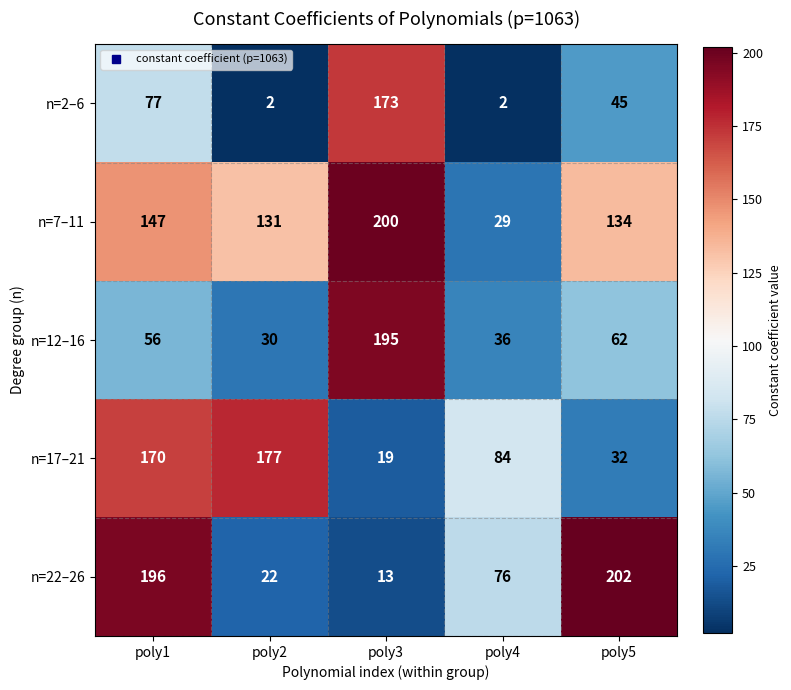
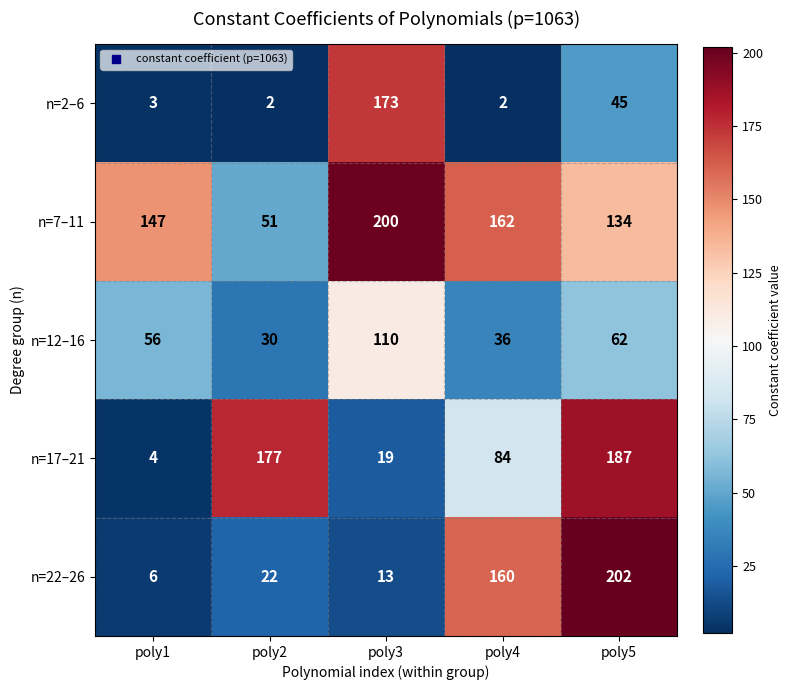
n=2–6, poly1: 77 -> 3
n=7–11, poly2: 131 -> 51
n=7–11, poly4: 29 -> 162
n=12–16, poly3: 195 -> 110
n=17–21, poly1: 170 -> 4
n=17–21, poly5: 32 -> 187
n=22–26, poly1: 196 -> 6
n=22–26, poly4: 76 -> 160
